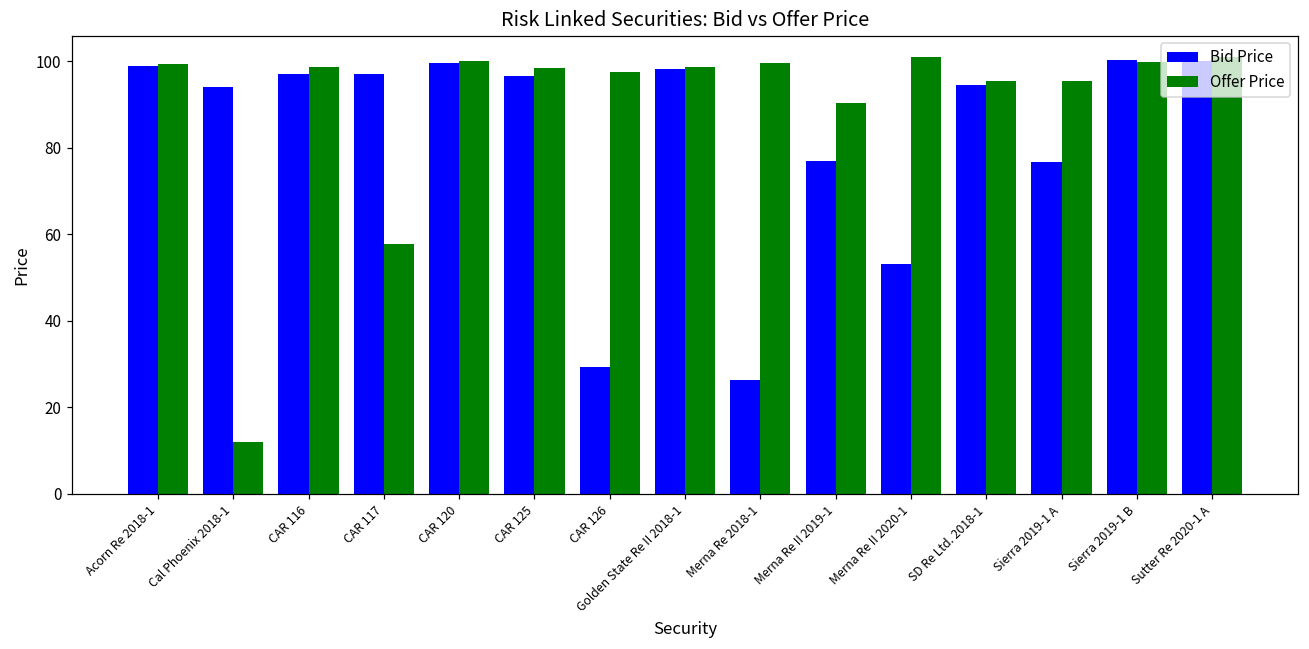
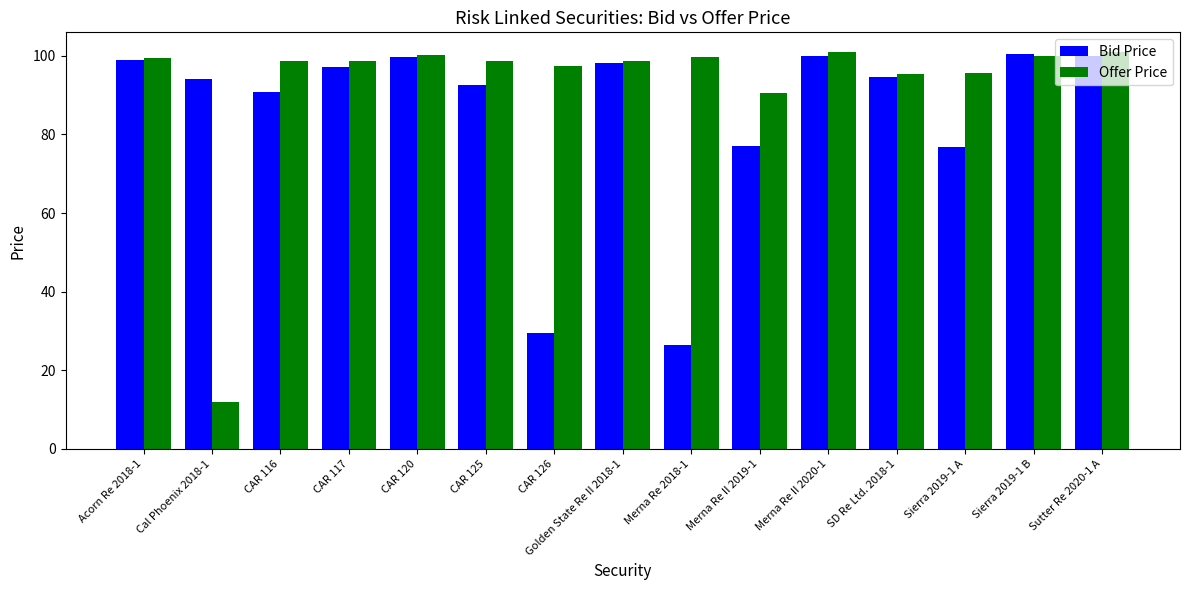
Bid Price, CAR 116: 97 -> 91
Offer Price, CAR 117: 58 -> 99
Bid Price, CAR 125: 97 -> 92
Bid Price, Merna Re II 2020-1: 53 -> 100
